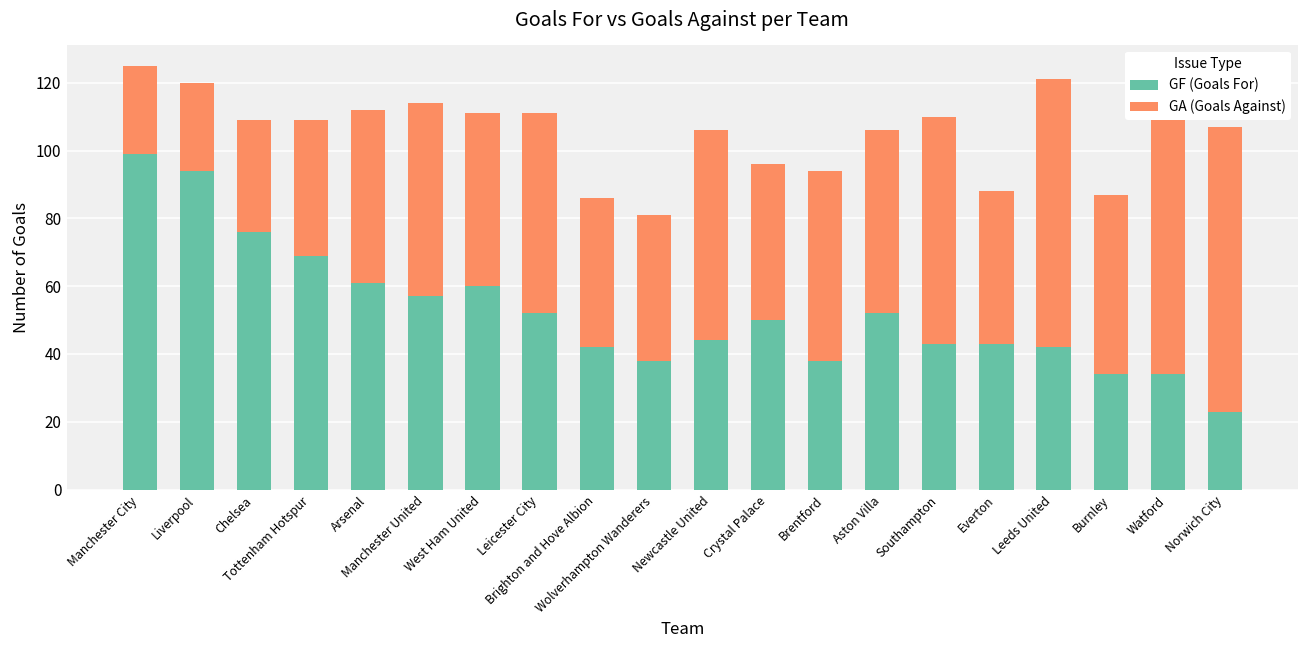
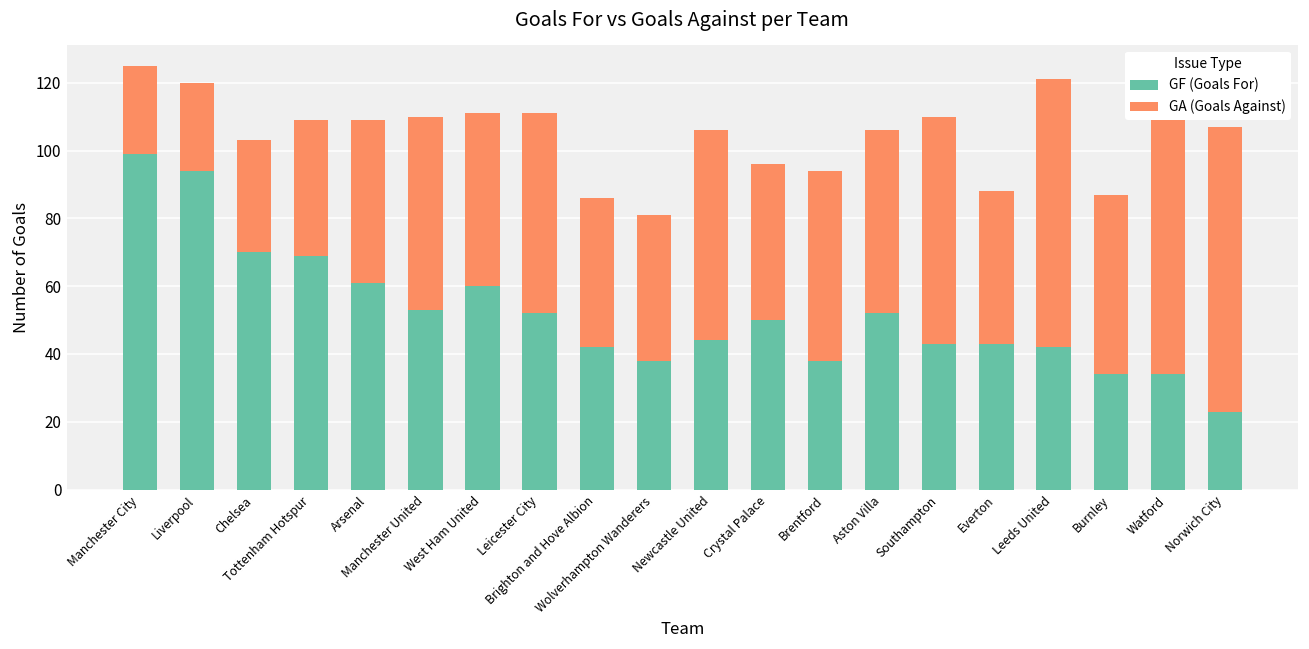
GF (Goals For), Chelsea: 76 -> 70
GA (Goals Against), Arsenal: 51 -> 48
GF (Goals For), Manchester United: 57 -> 53
